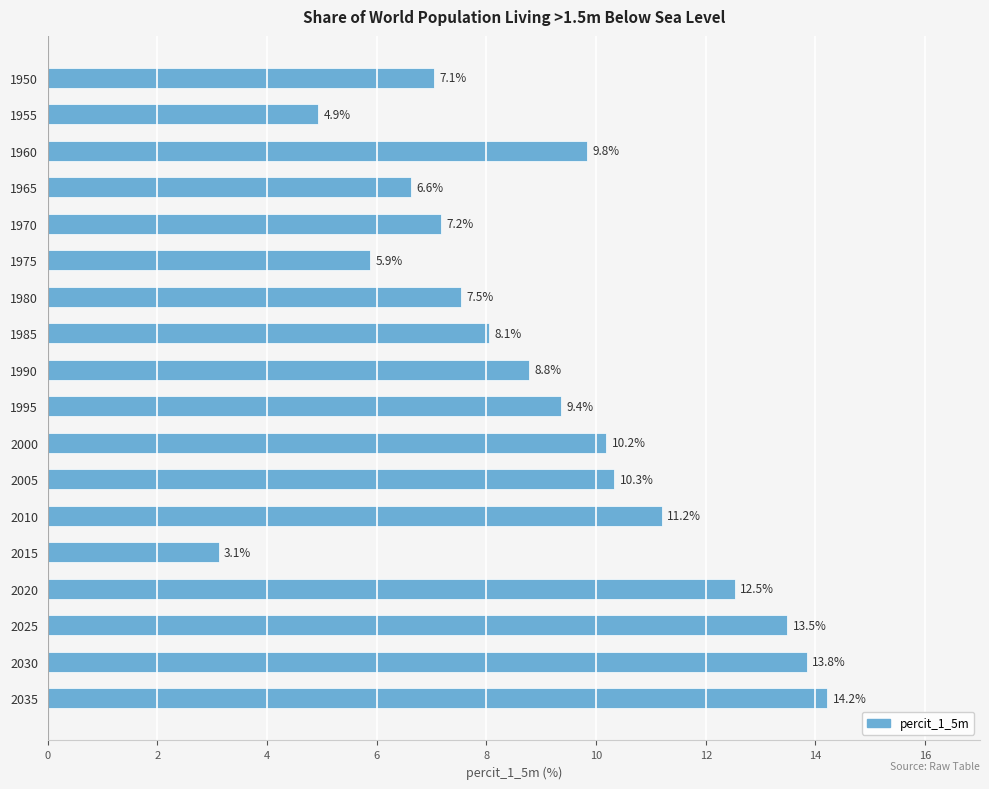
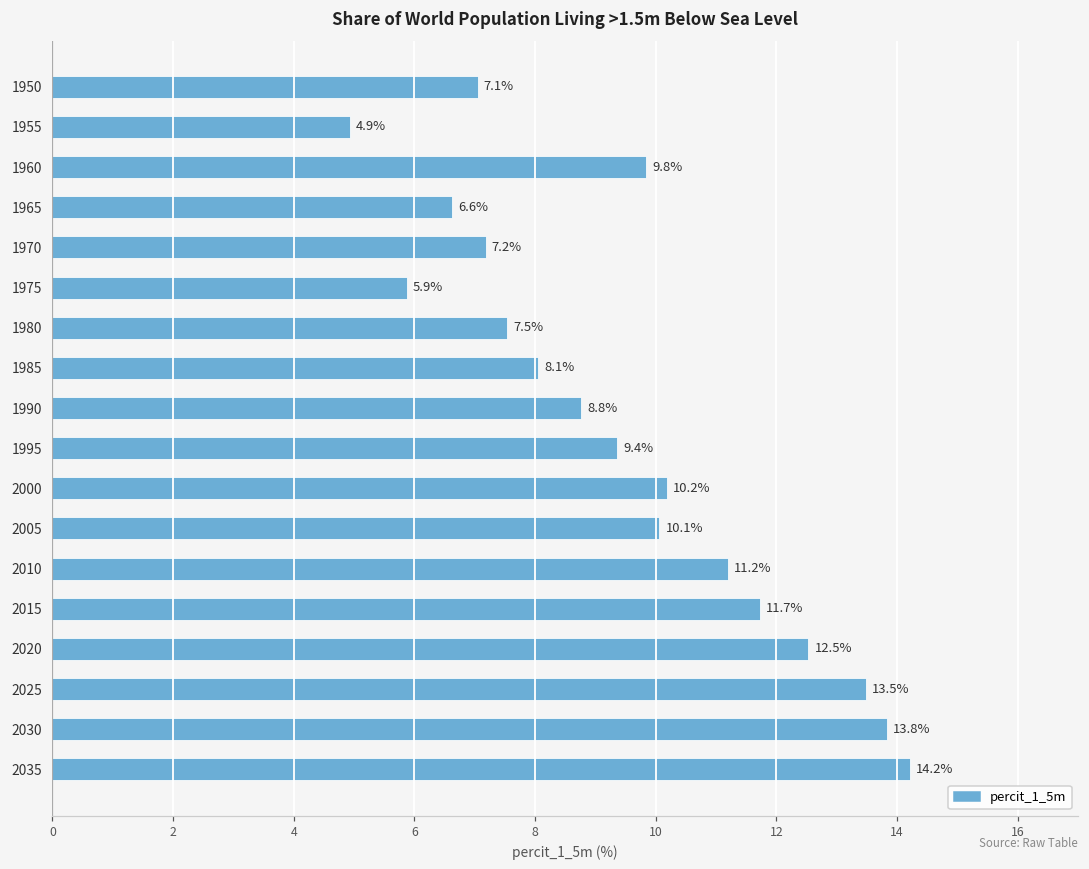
2005: 10.3% -> 10.1%
2015: 3.1% -> 11.7%
